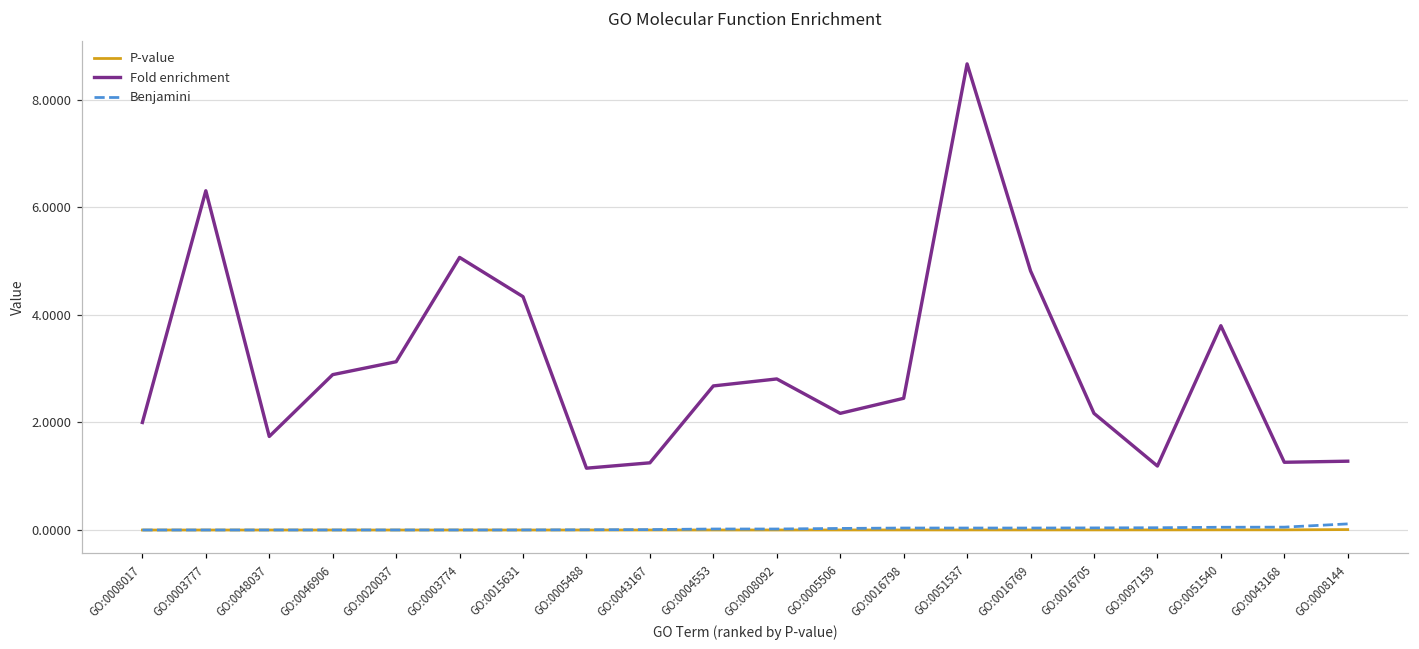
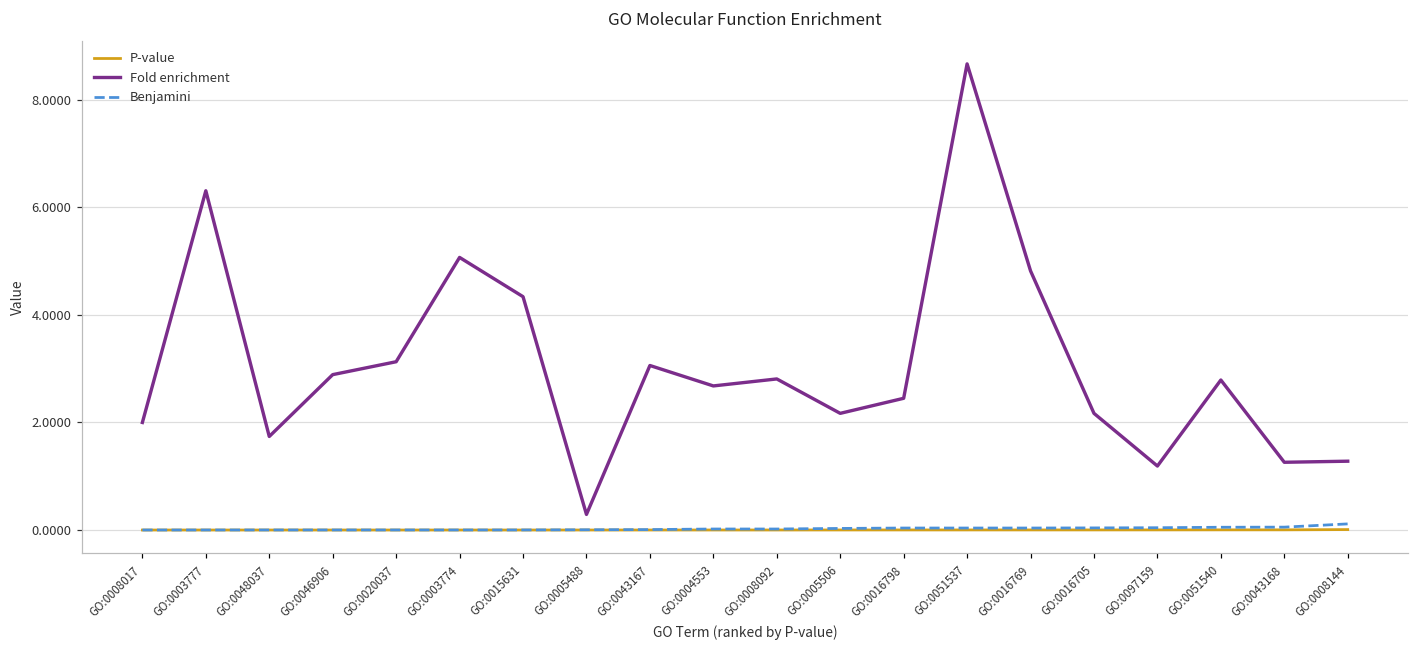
Fold enrichment, GO:0005488: 1.2 -> 0.3
Fold enrichment, GO:0043167: 1.3 -> 3.1
Fold enrichment, GO:0051540: 3.8 -> 2.8
